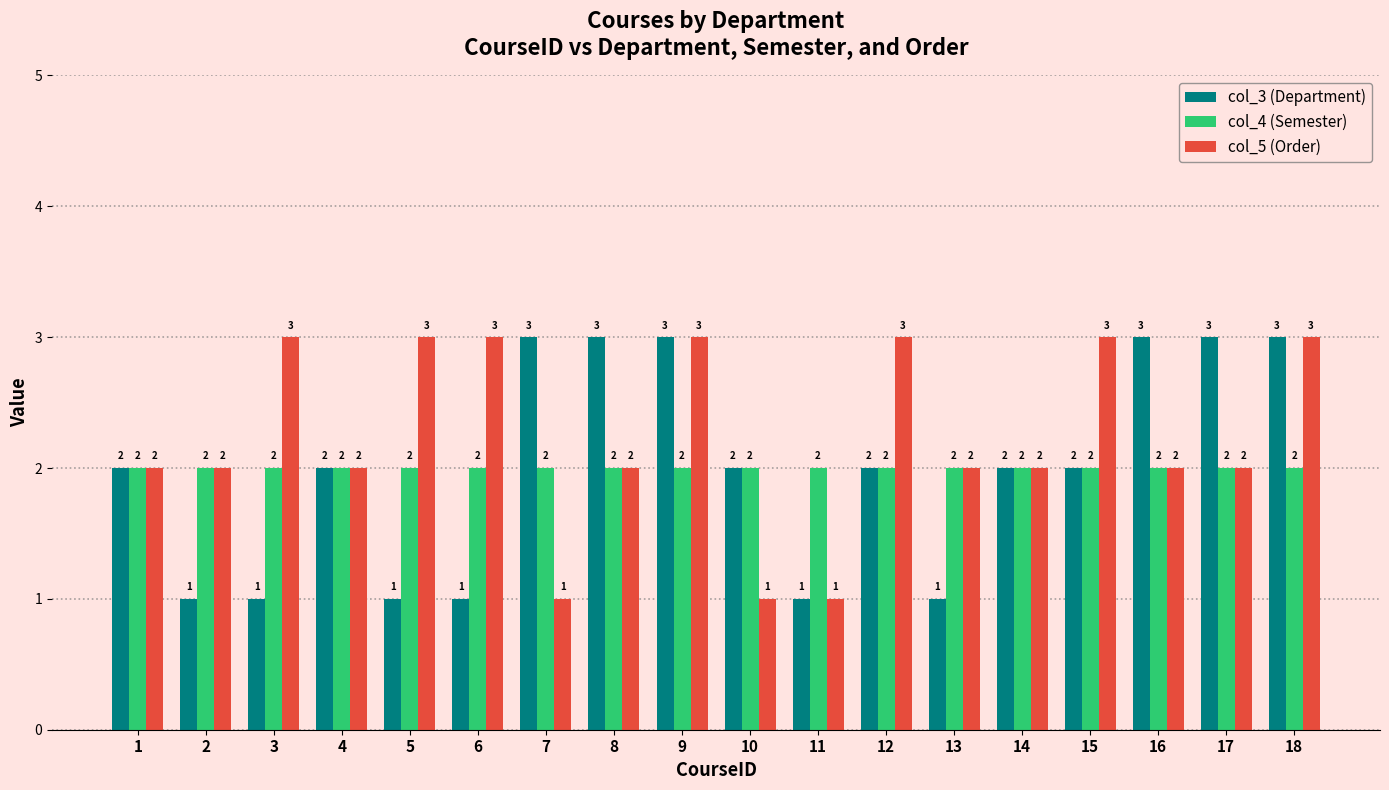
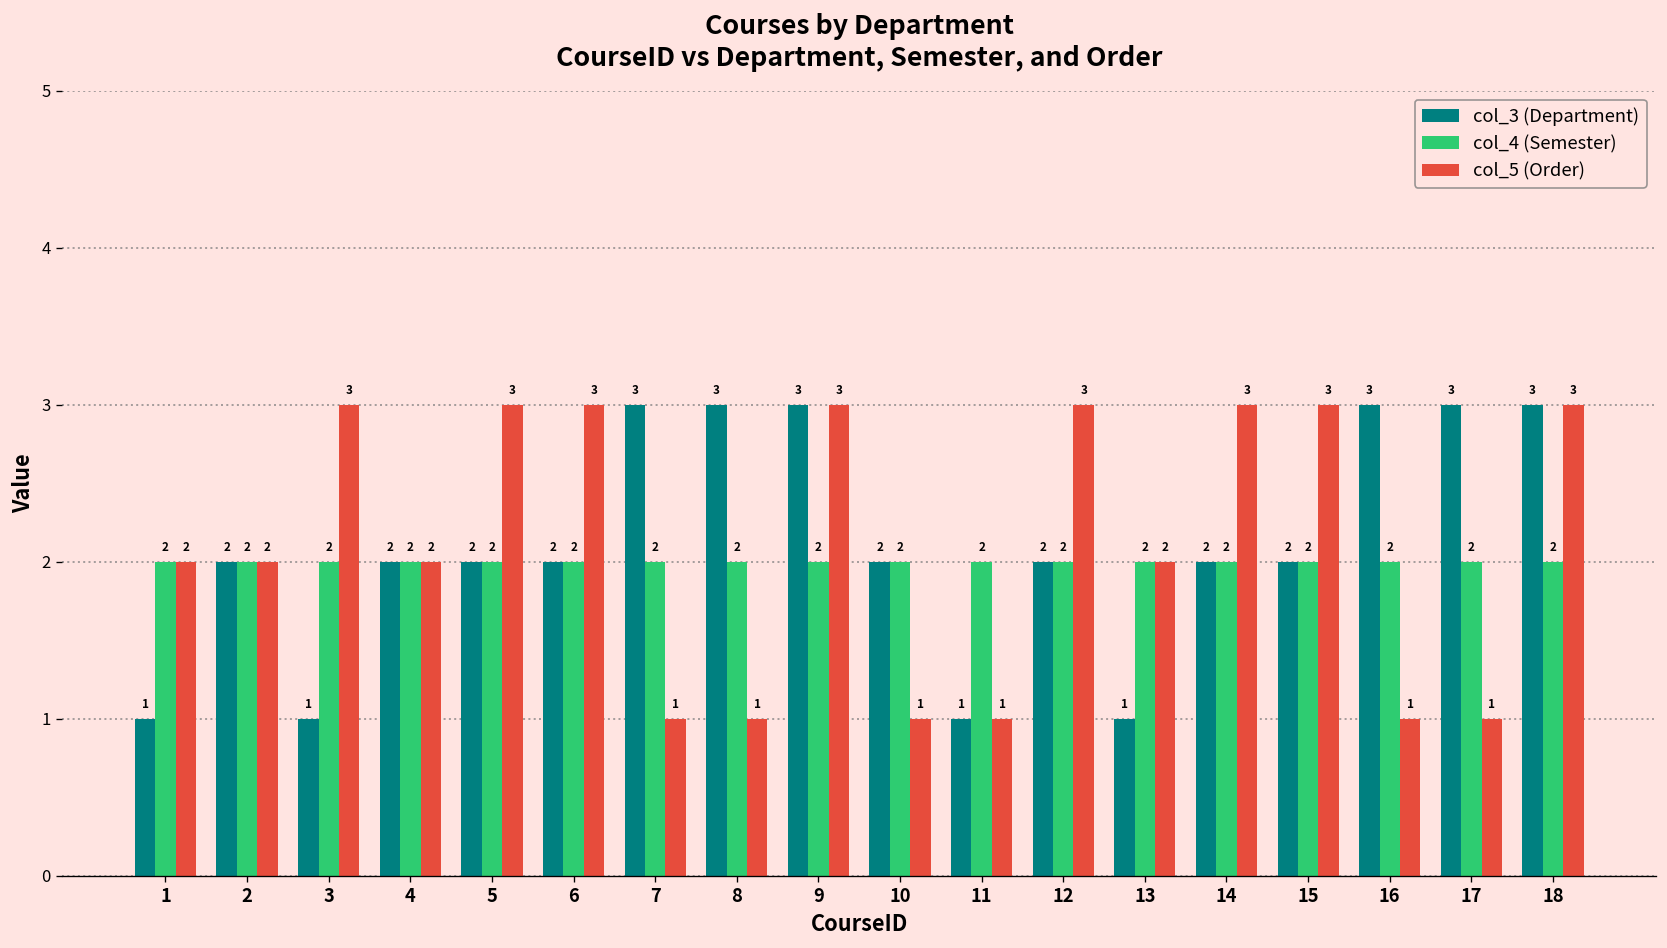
col_3 (Department), 1: 2 -> 1
col_3 (Department), 2: 1 -> 2
col_3 (Department), 5: 1 -> 2
col_3 (Department), 6: 1 -> 2
col_5 (Order), 8: 2 -> 1
col_5 (Order), 14: 2 -> 3
col_5 (Order), 16: 2 -> 1
col_5 (Order), 17: 2 -> 1
